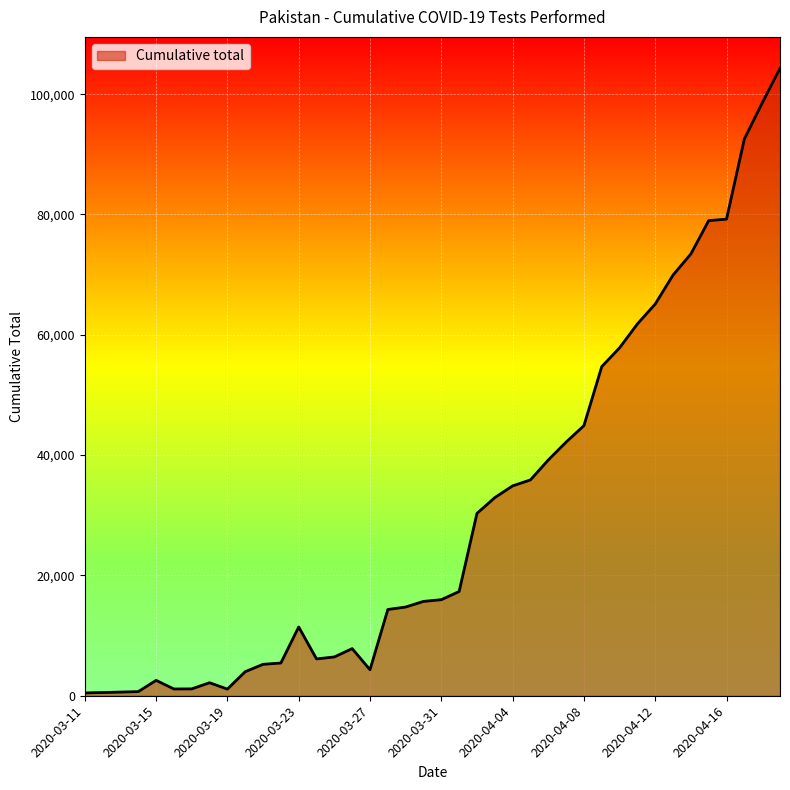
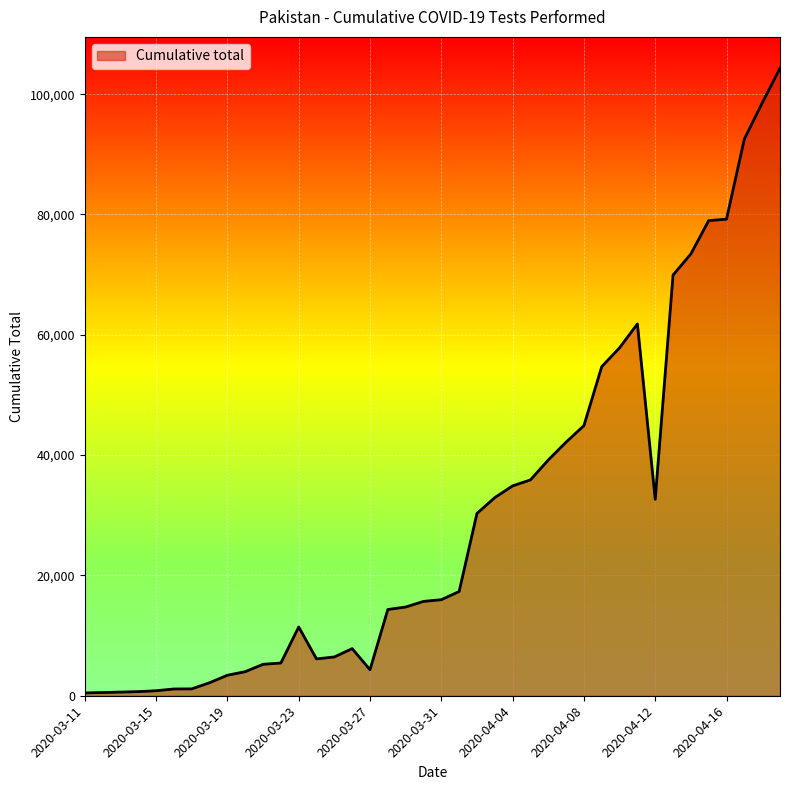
2020-03-15: 3,000 -> 1,000
2020-03-19: 1,000 -> 3,000
2020-04-12: 65,000 -> 33,000
